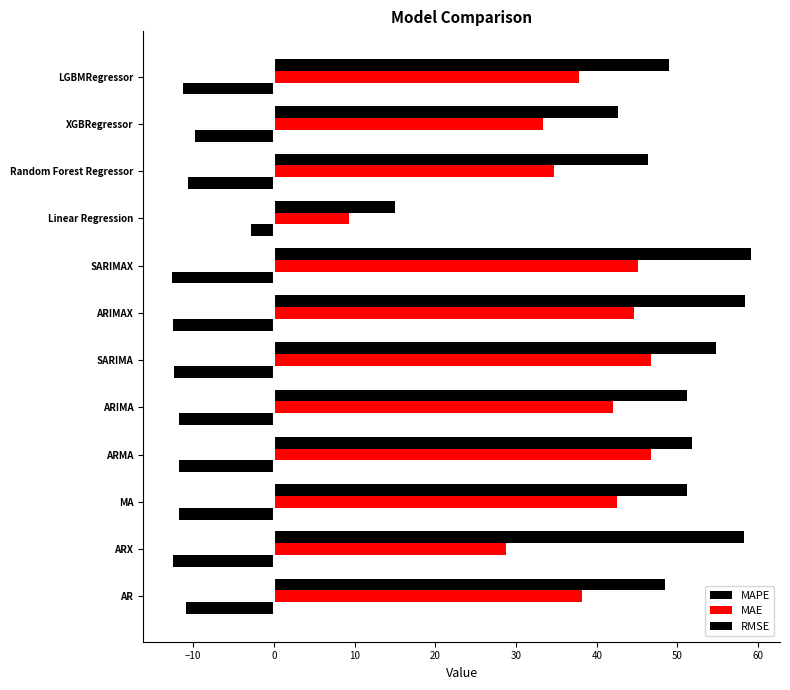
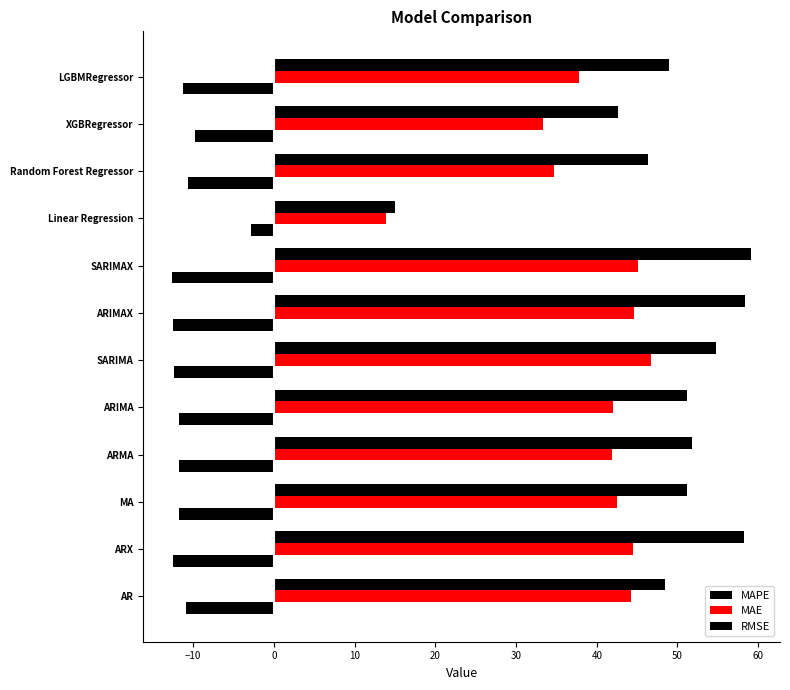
MAE, Linear Regression: 9 -> 14
MAE, ARMA: 47 -> 42
MAE, ARX: 29 -> 45
MAE, AR: 38 -> 44
